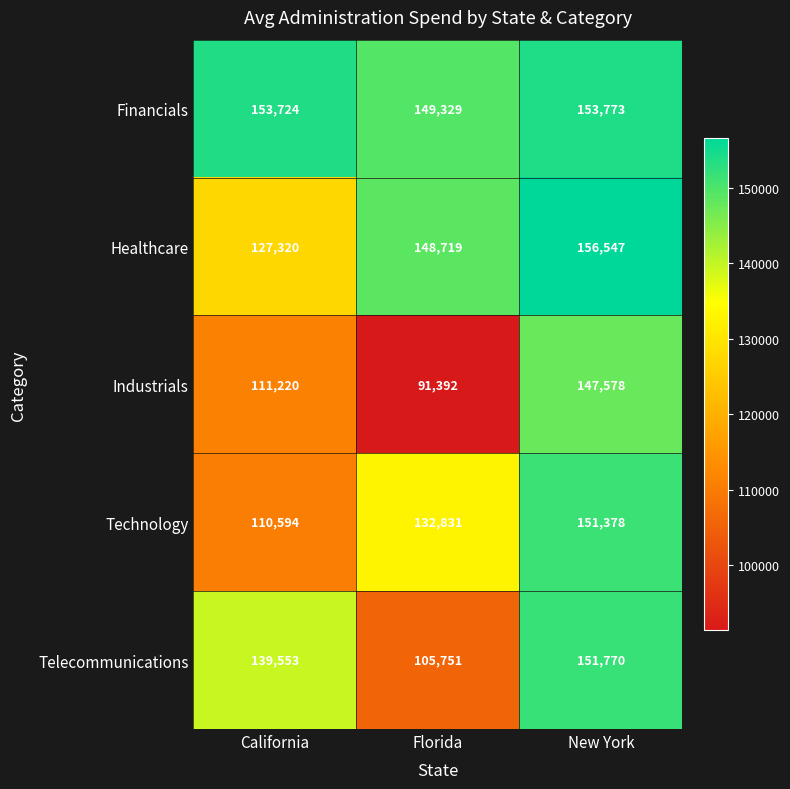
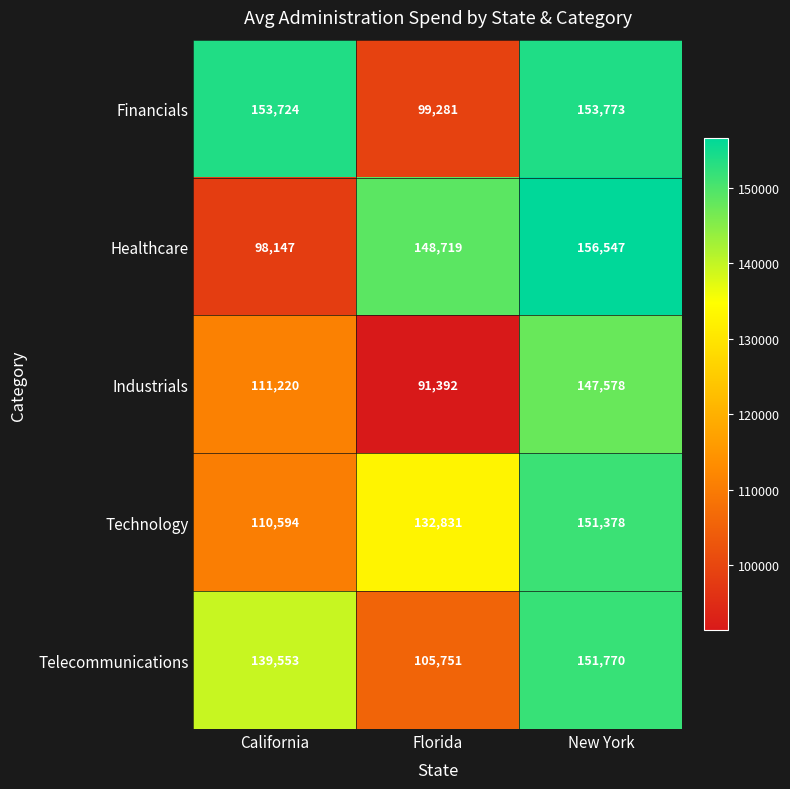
Financials, Florida: 149,329 -> 99,281
Healthcare, California: 127,320 -> 98,147
